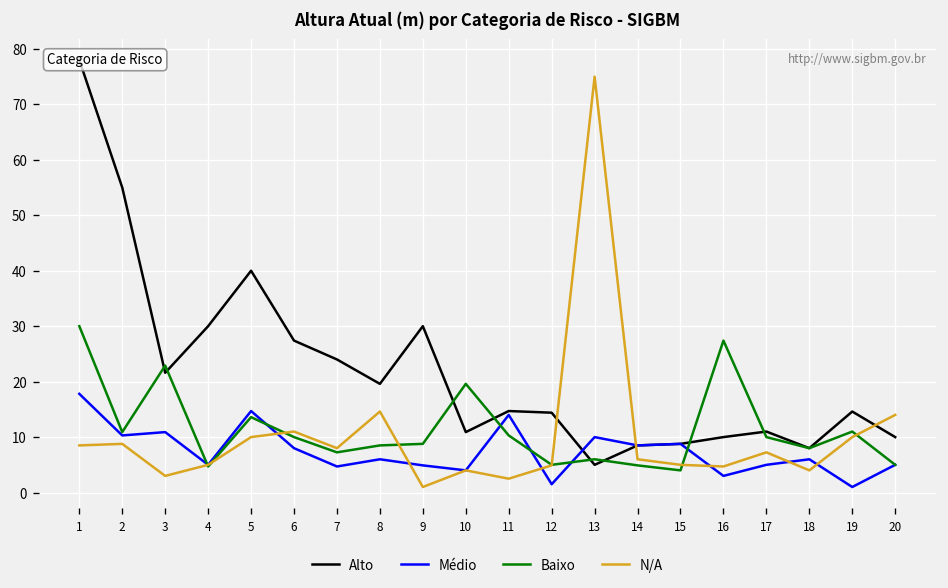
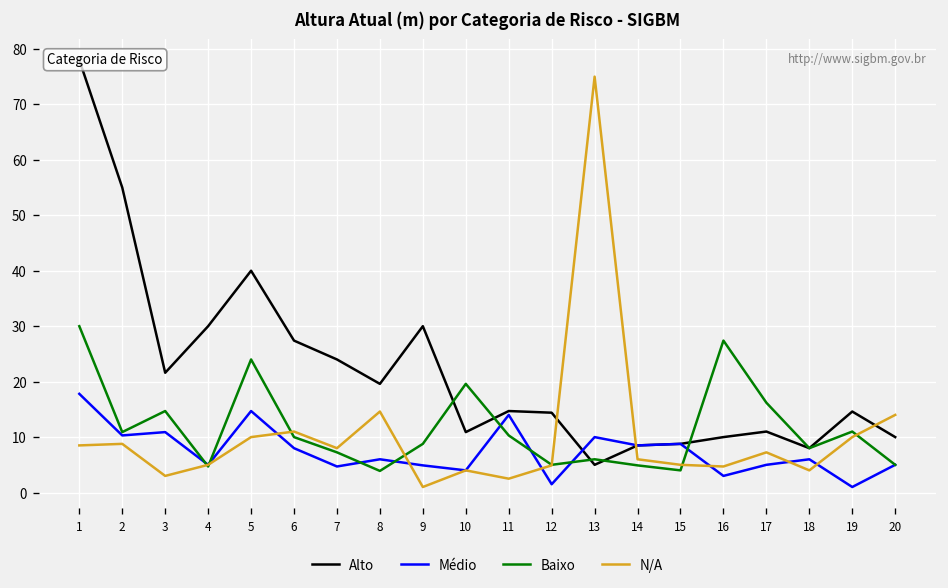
Baixo, 3: 23 -> 15
Baixo, 5: 14 -> 24
Baixo, 8: 9 -> 4
Baixo, 17: 10 -> 16
